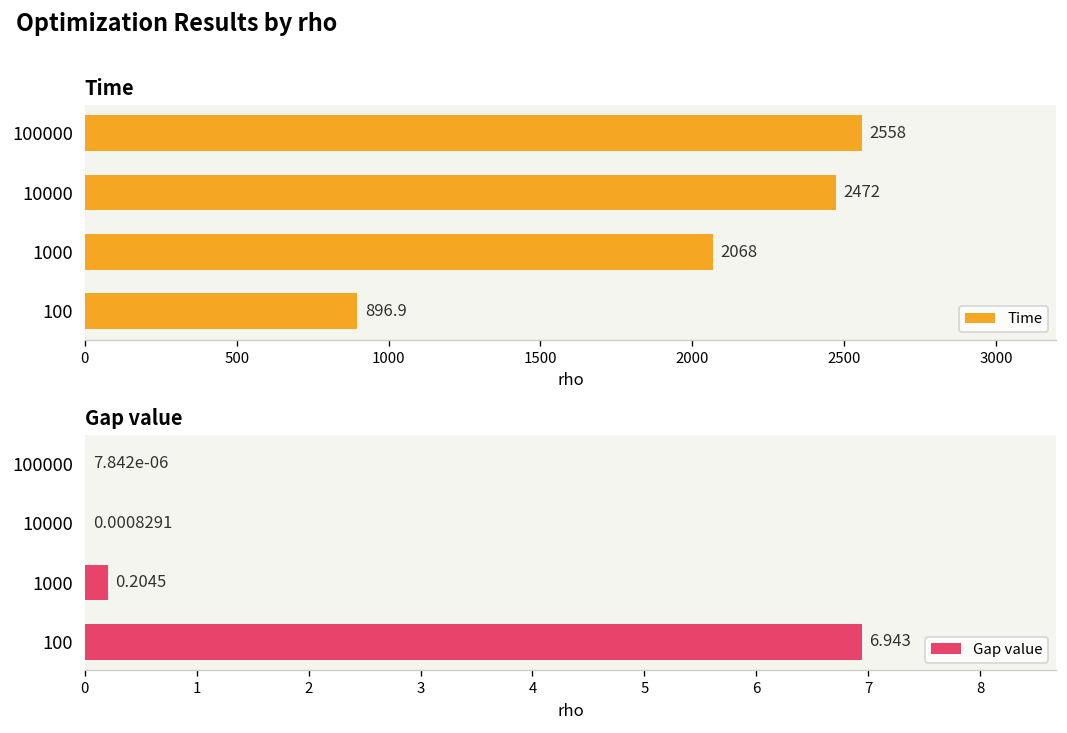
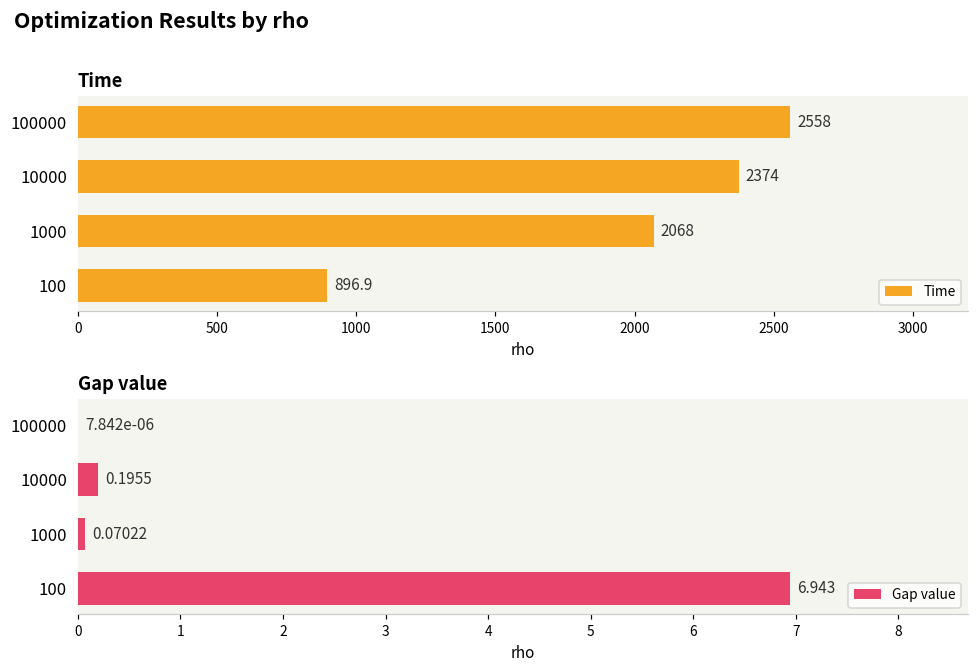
Time, 10000: 2472 -> 2374
Gap value, 10000: 0.0008291 -> 0.1955
Gap value, 1000: 0.2045 -> 0.07022
